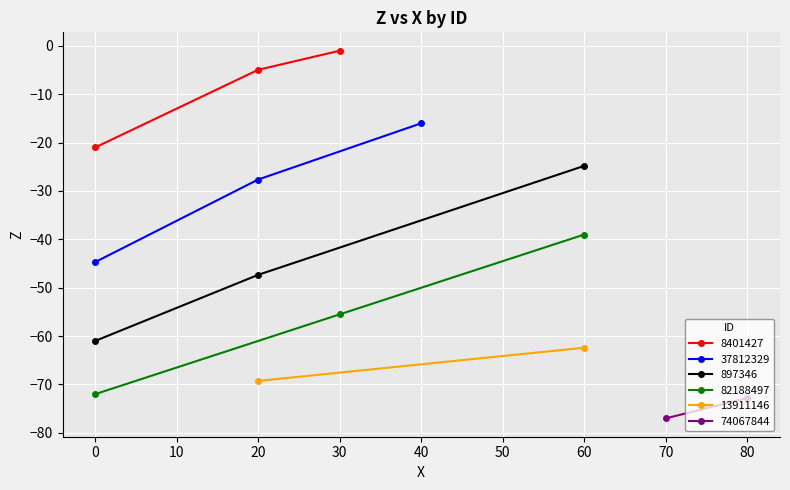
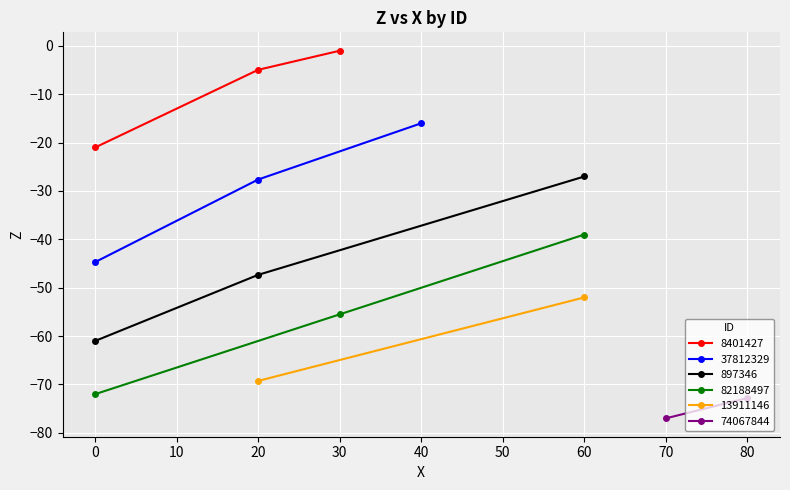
897346, 60: -25 -> -27
13911146, 60: -62 -> -52
